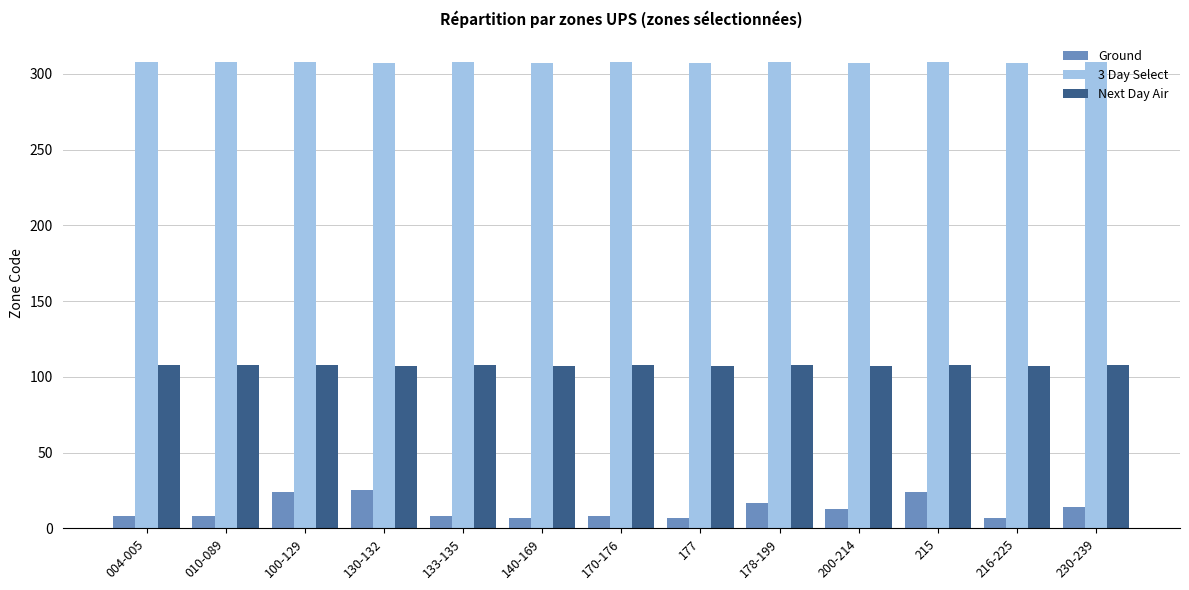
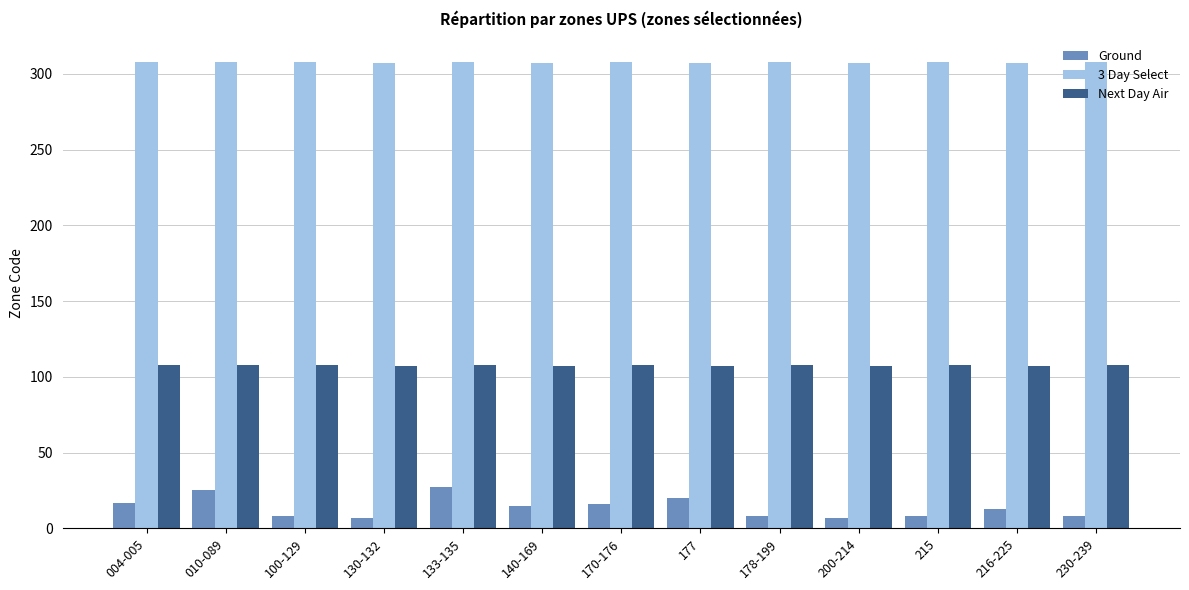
Ground, 004-005: 8 -> 17
Ground, 010-089: 8 -> 25
Ground, 100-129: 24 -> 8
Ground, 130-132: 25 -> 7
Ground, 133-135: 8 -> 27
Ground, 140-169: 7 -> 15
Ground, 170-176: 8 -> 16
Ground, 177: 7 -> 20
Ground, 178-199: 17 -> 8
Ground, 200-214: 13 -> 7
Ground, 215: 24 -> 8
Ground, 216-225: 7 -> 13
Ground, 230-239: 14 -> 8
